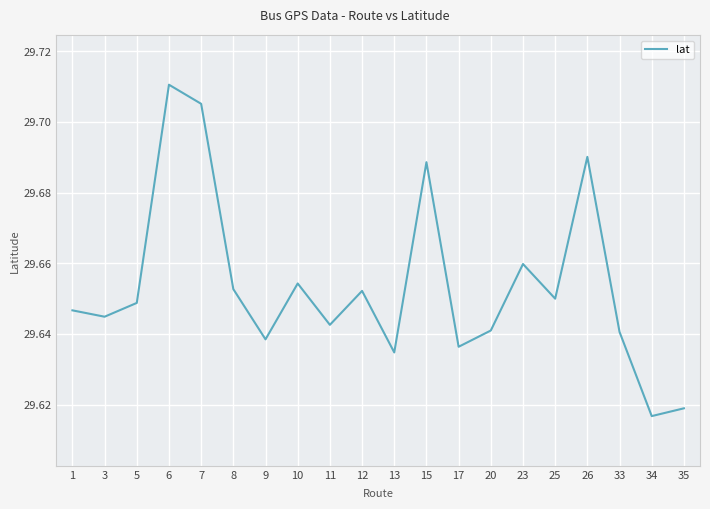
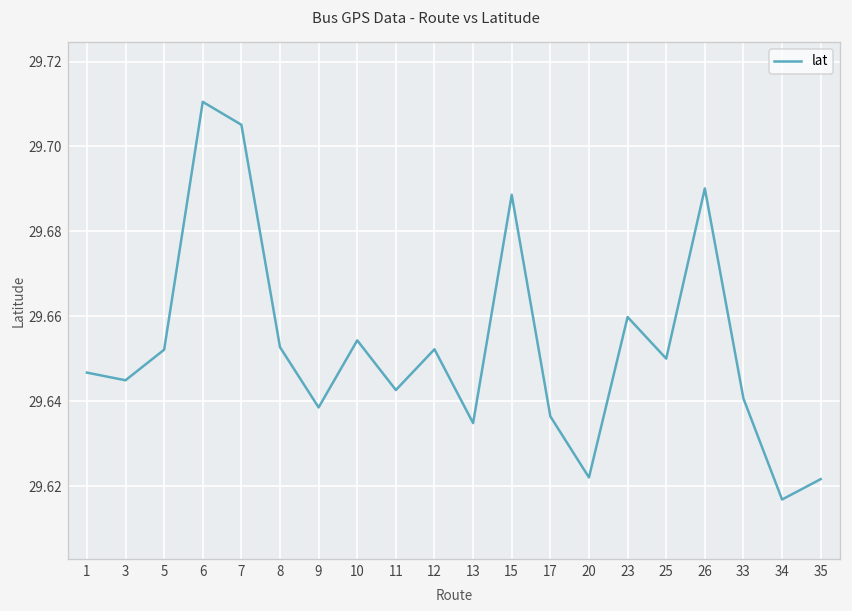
5: 29.649 -> 29.652
20: 29.641 -> 29.622
35: 29.619 -> 29.622
